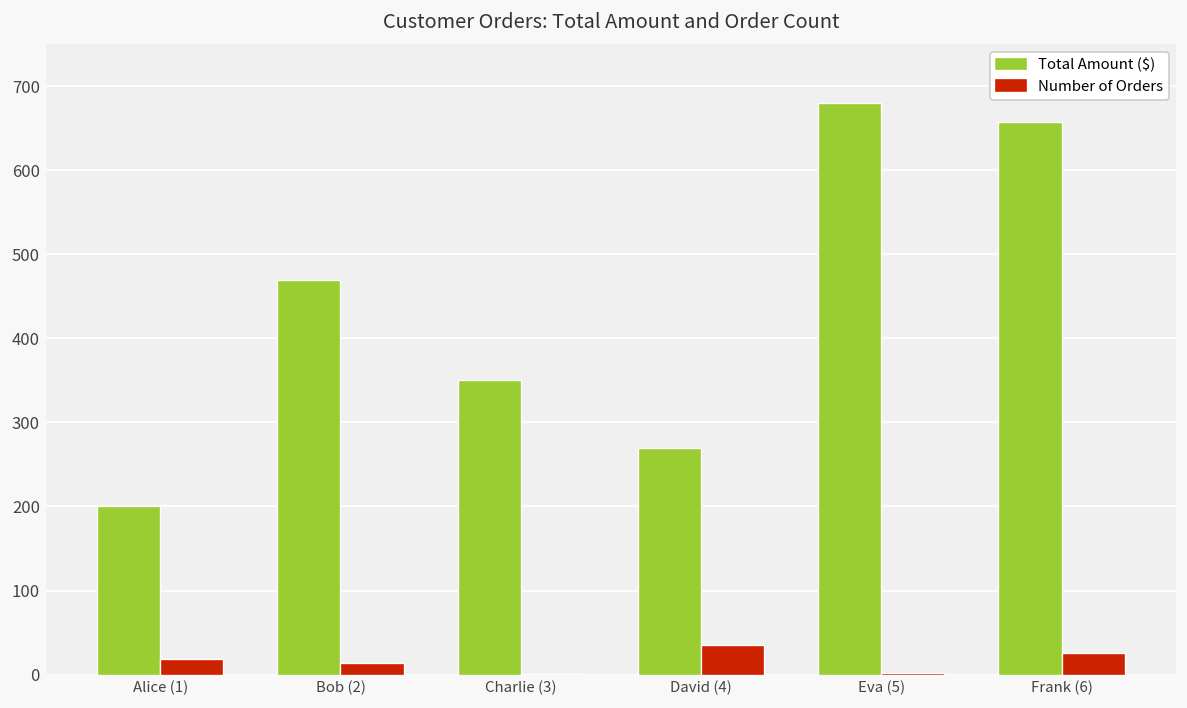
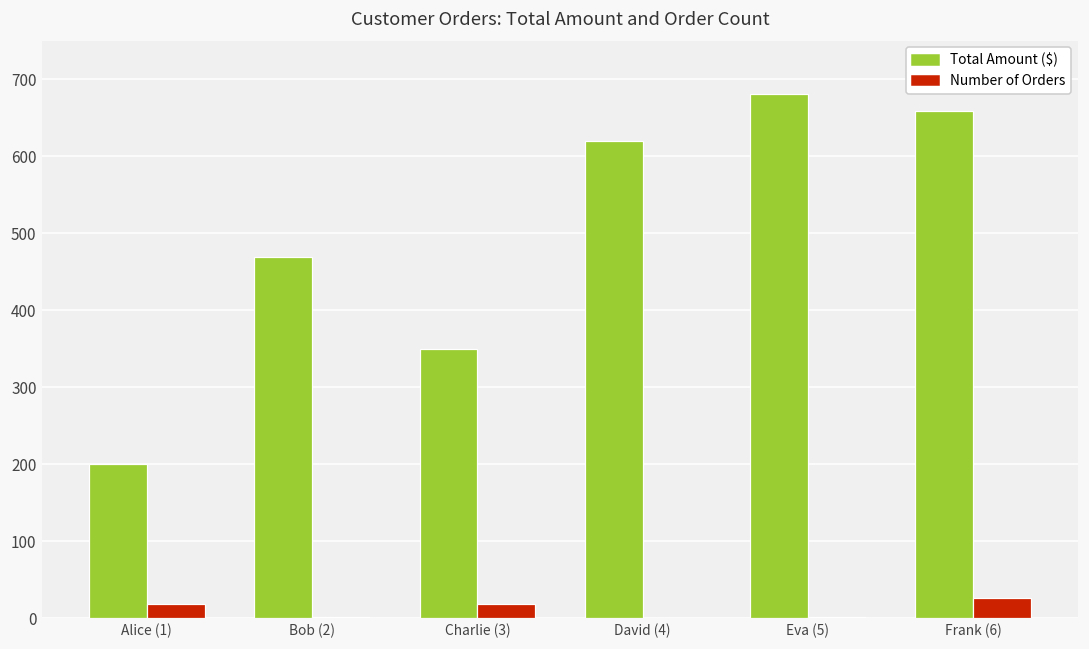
Number of Orders, Bob (2): 10 -> 0
Number of Orders, Charlie (3): 0 -> 20
Total Amount ($), David (4): 270 -> 620
Number of Orders, David (4): 40 -> 0
